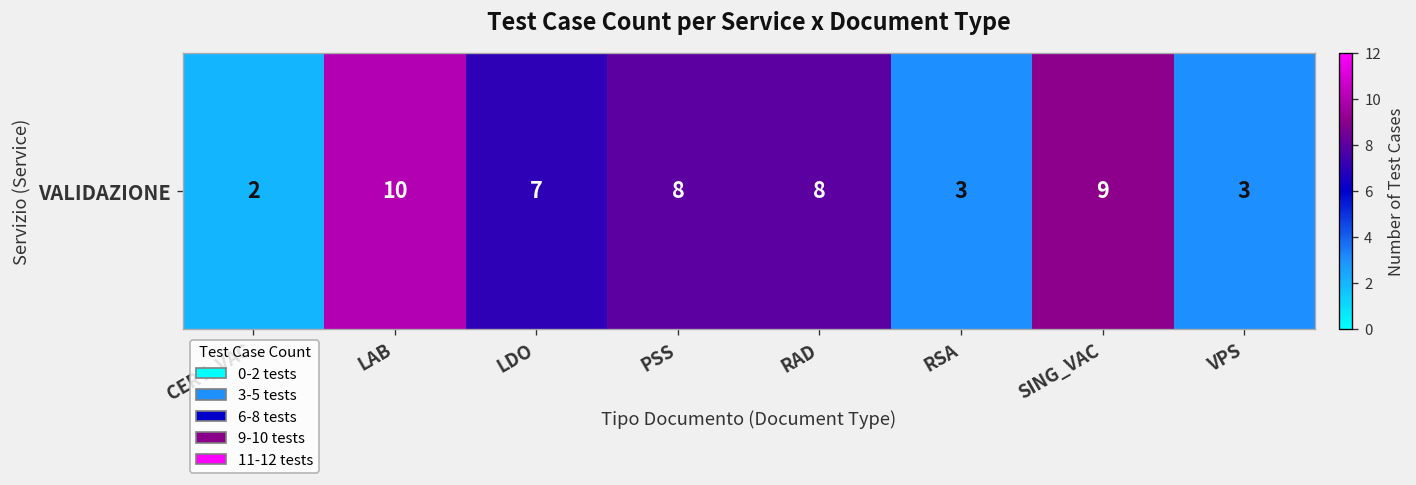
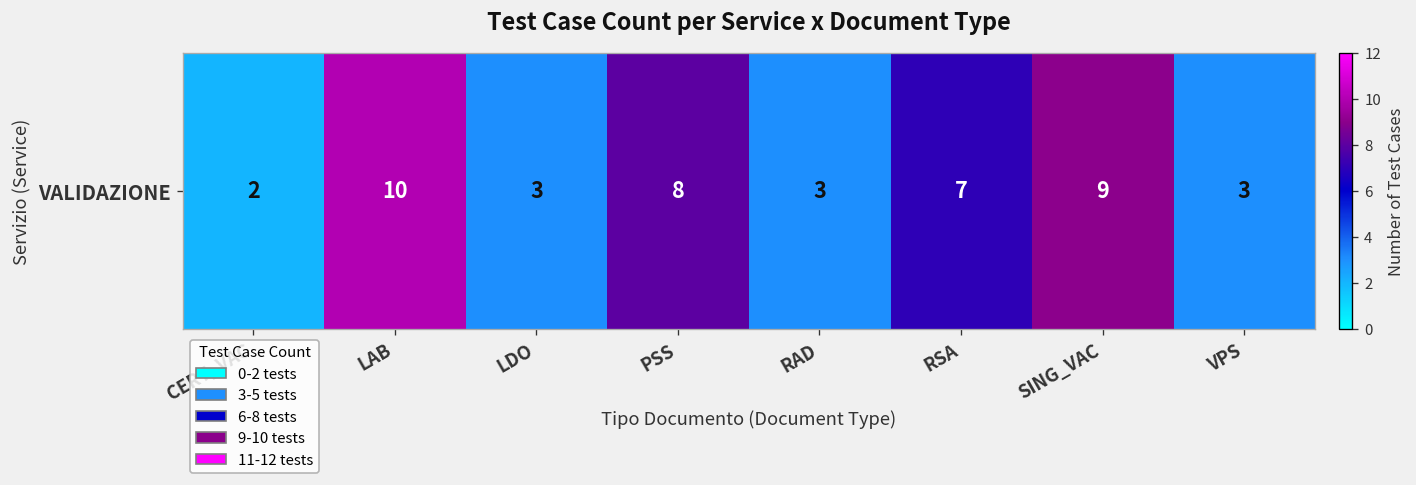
VALIDAZIONE, LDO: 7 -> 3
VALIDAZIONE, RAD: 8 -> 3
VALIDAZIONE, RSA: 3 -> 7
